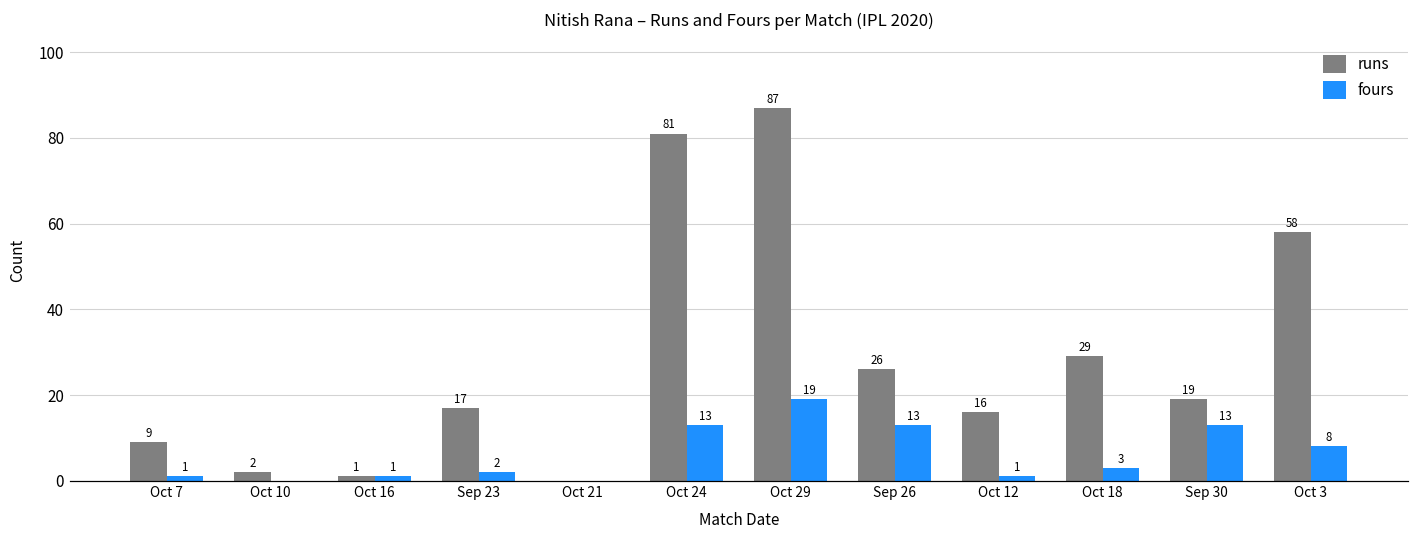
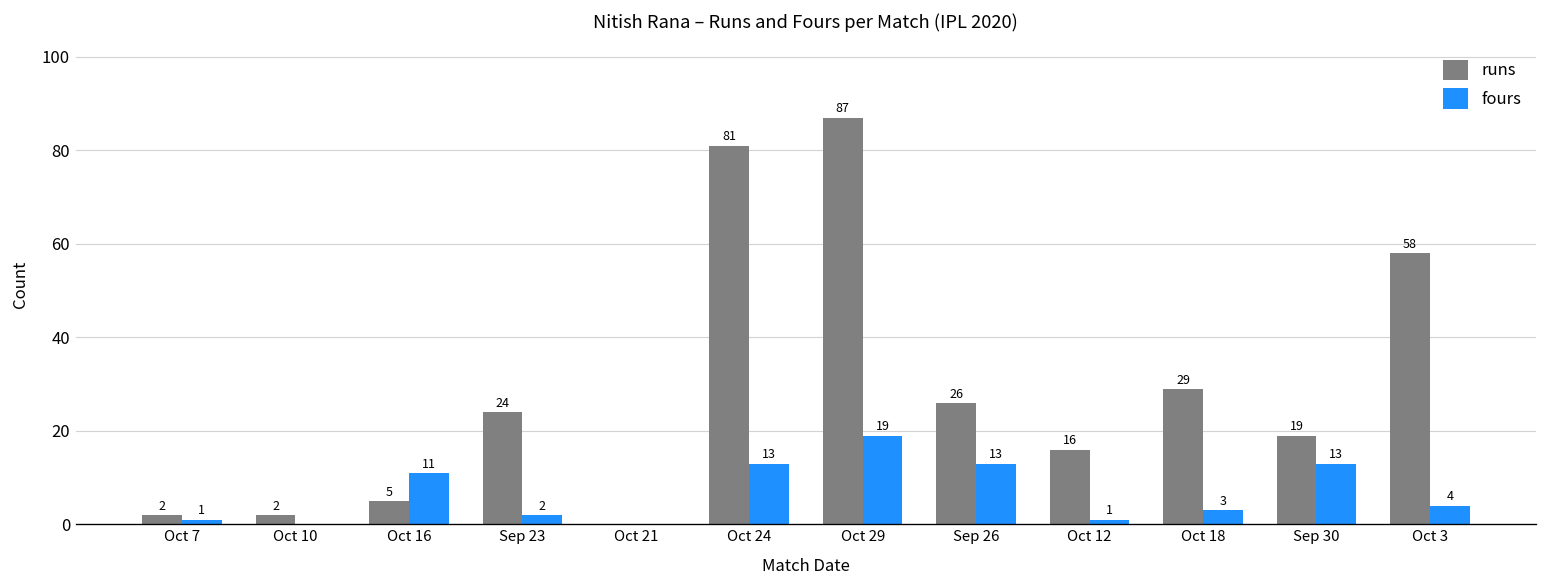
runs, Oct 7: 9 -> 2
runs, Oct 16: 1 -> 5
fours, Oct 16: 1 -> 11
runs, Sep 23: 17 -> 24
fours, Oct 3: 8 -> 4
